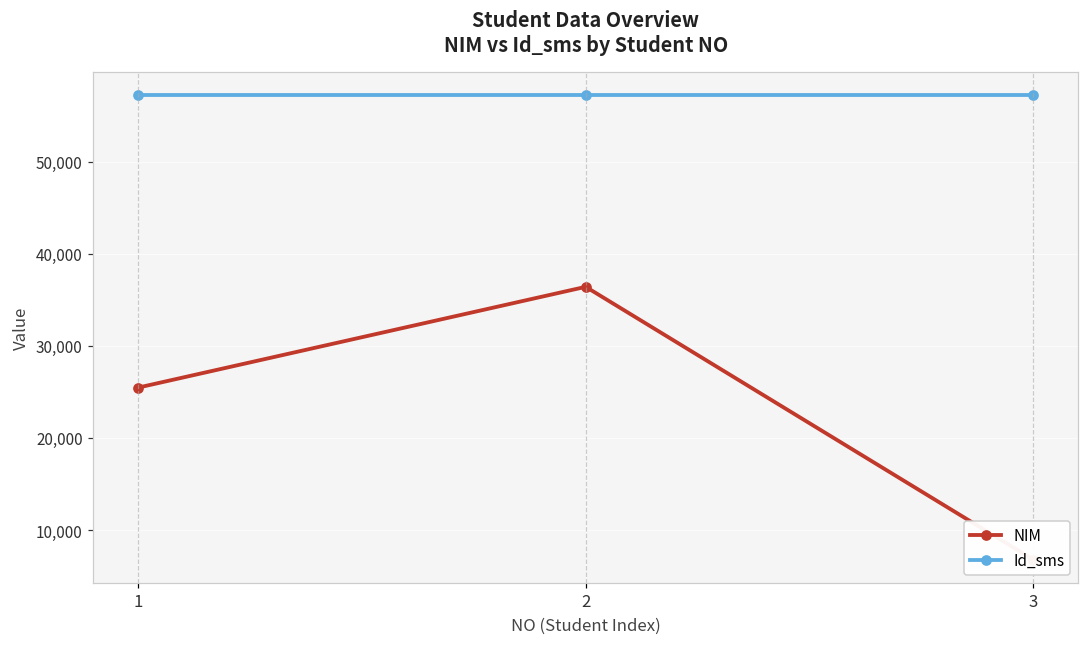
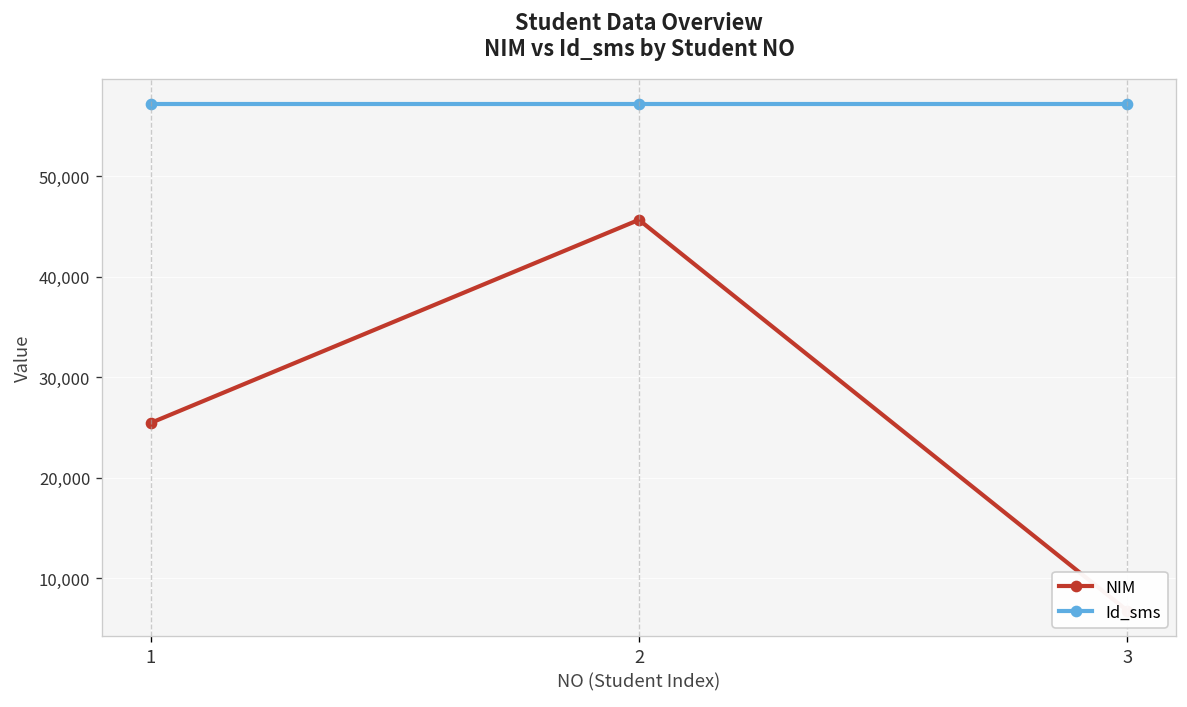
NIM, 2: 36,000 -> 46,000
